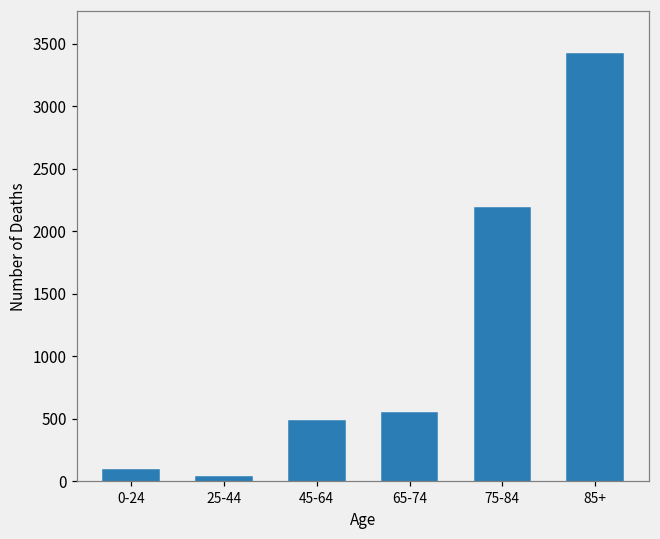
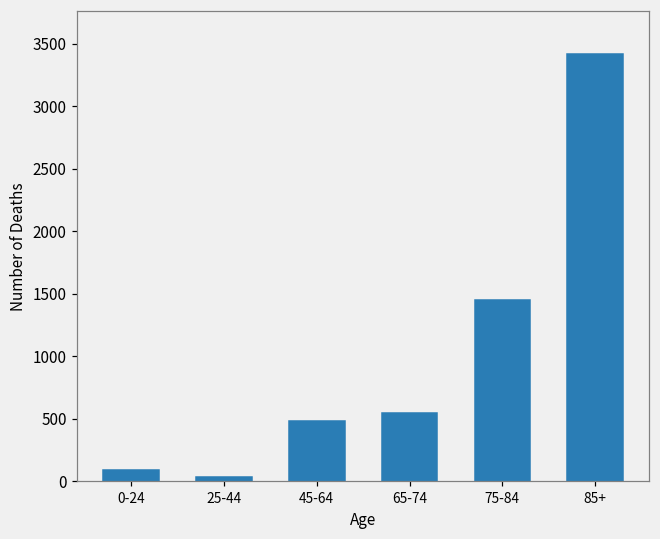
75-84: 2190 -> 1450
